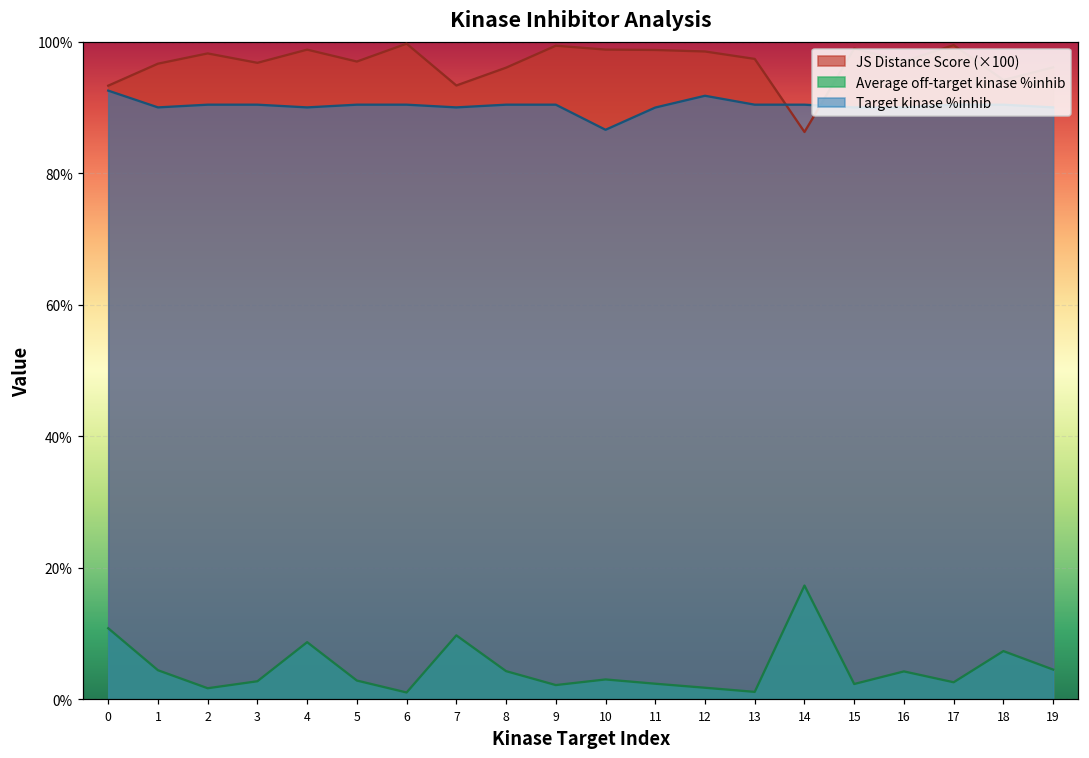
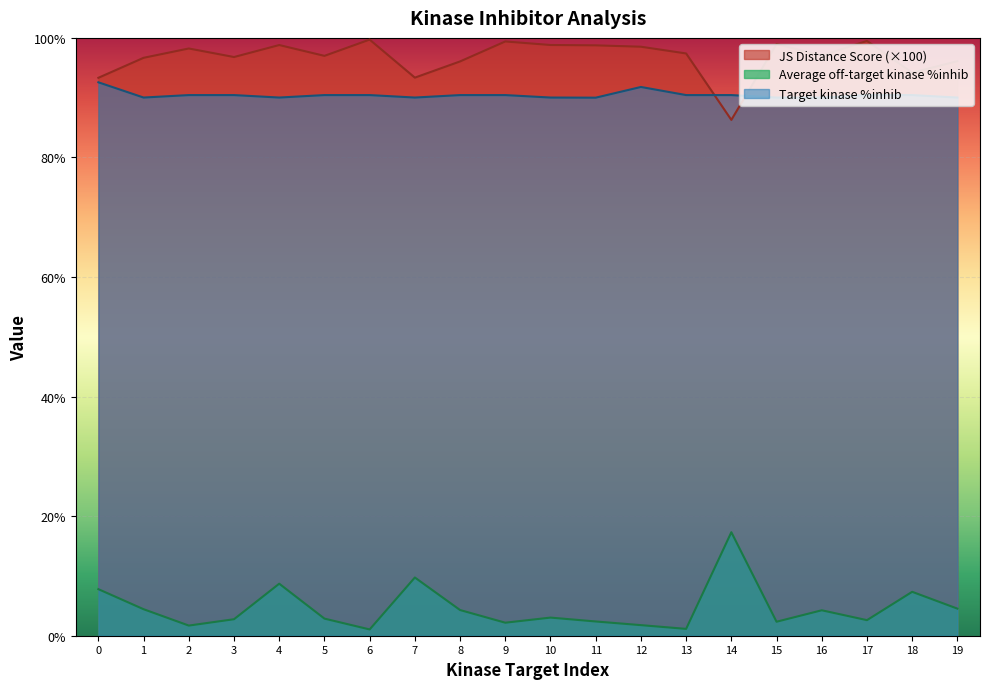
Average off-target kinase %inhib, 0: 11% -> 8%
Target kinase %inhib, 10: 87% -> 90%
